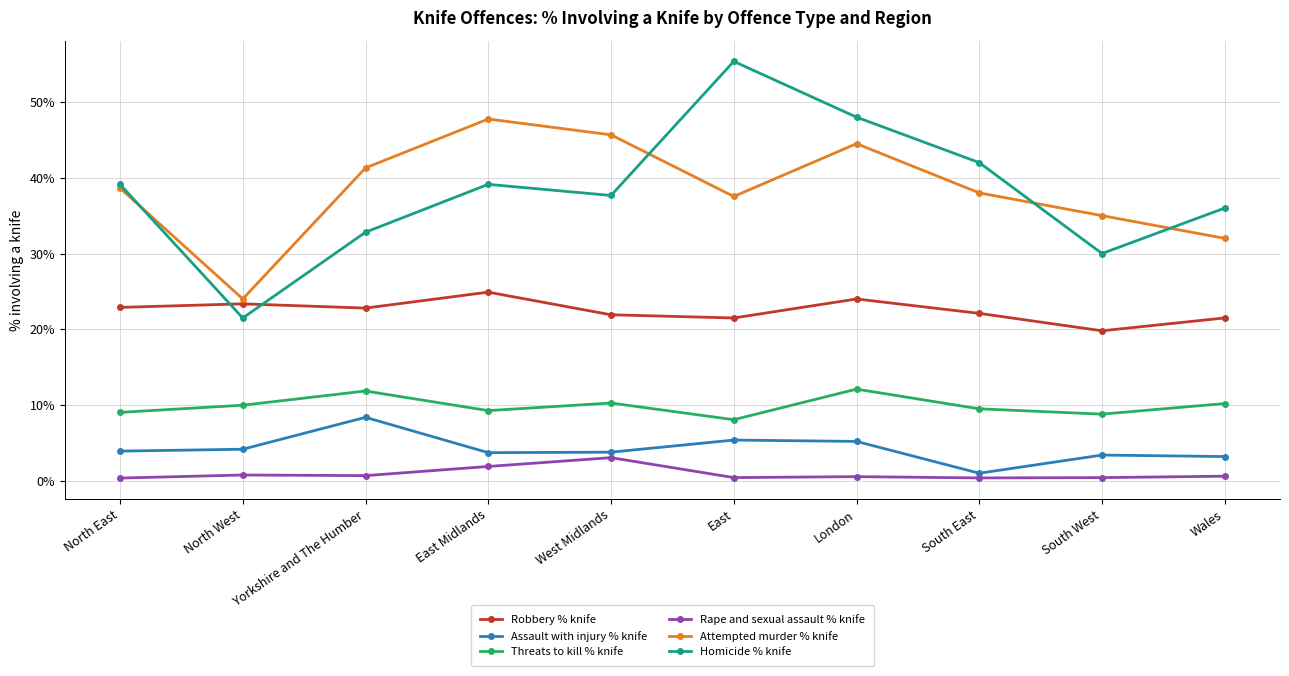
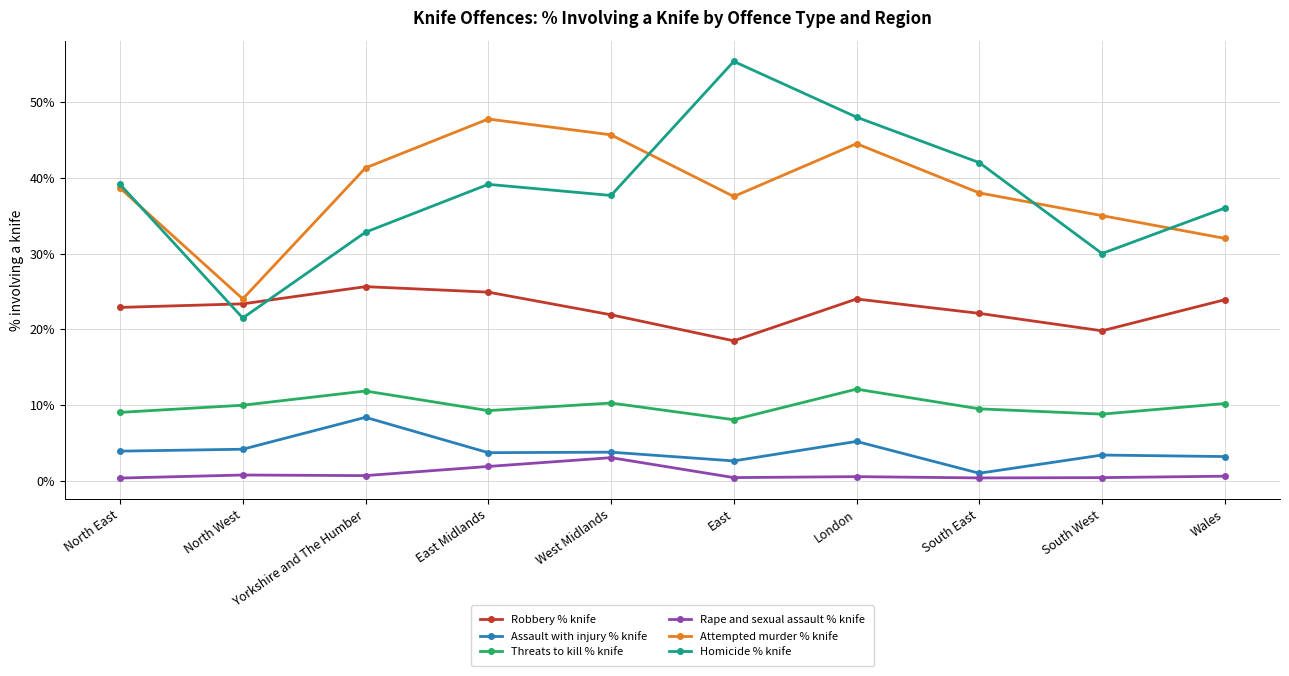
Robbery % knife, Yorkshire and The Humber: 23% -> 26%
Robbery % knife, East: 21% -> 18%
Assault with injury % knife, East: 5% -> 3%
Robbery % knife, Wales: 22% -> 24%
